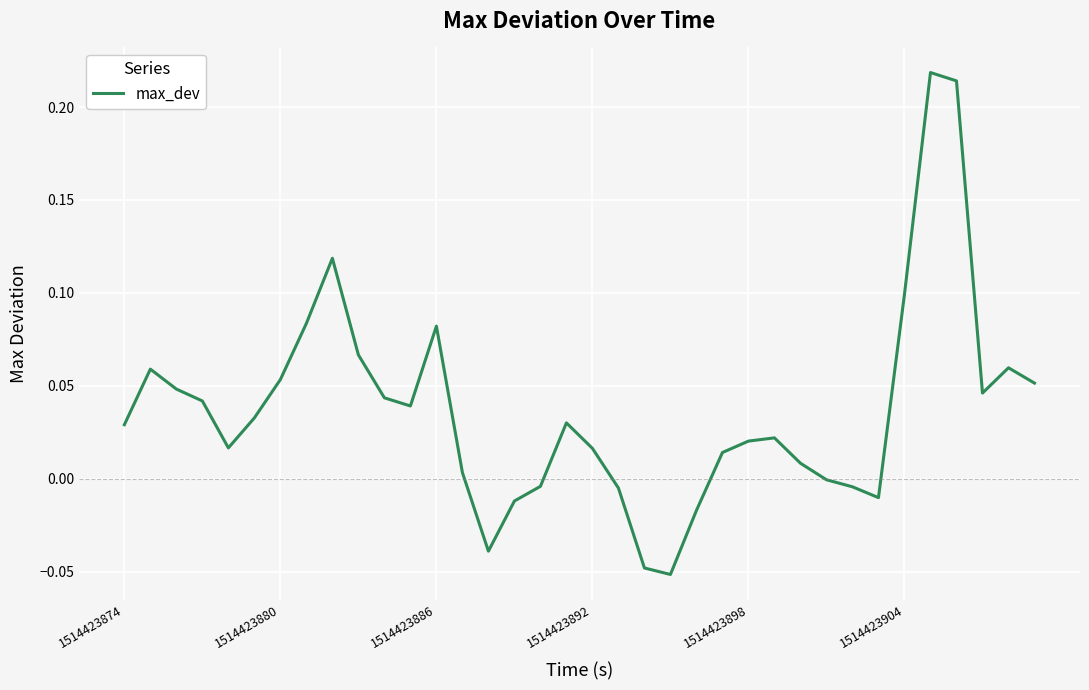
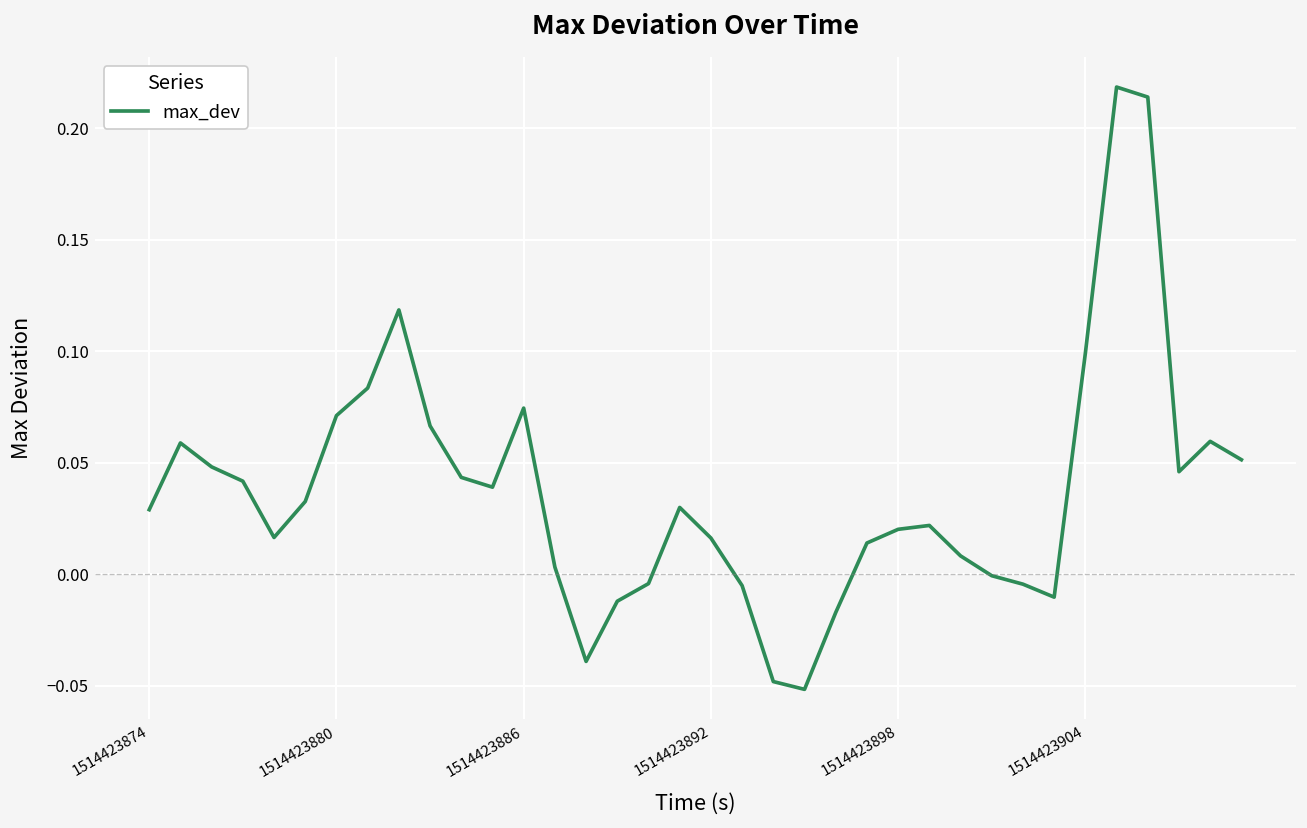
1514423880: 0.053 -> 0.071
1514423886: 0.082 -> 0.075
